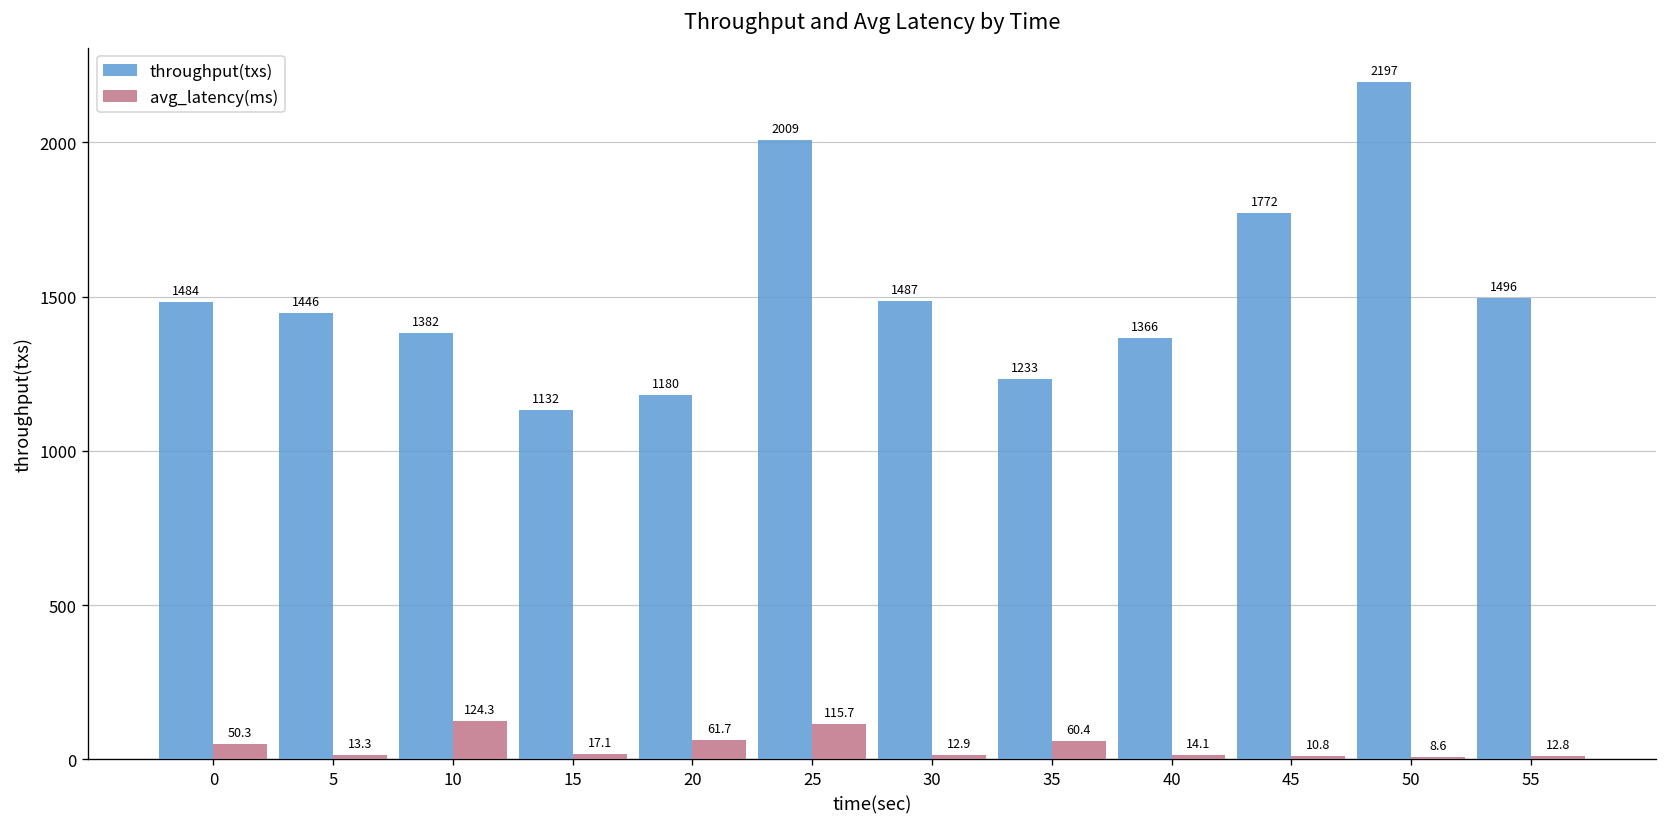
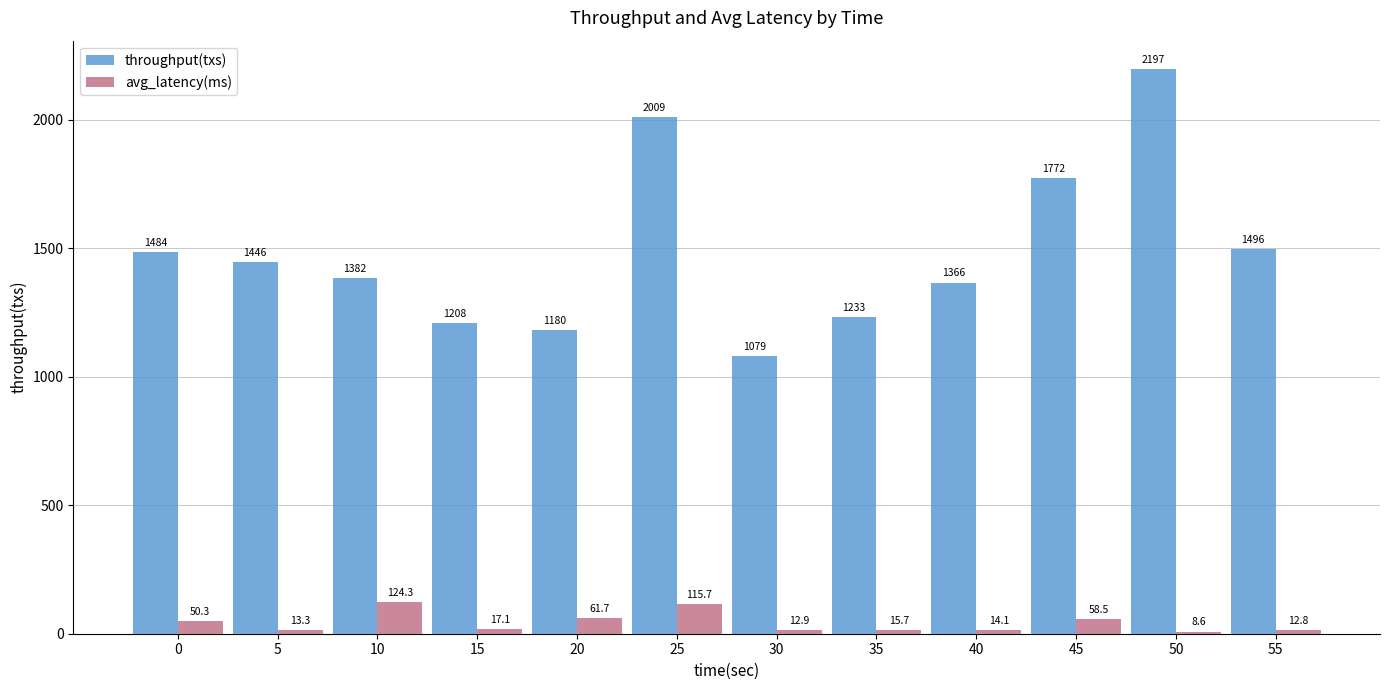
throughput(txs), 15: 1132 -> 1208
throughput(txs), 30: 1487 -> 1079
avg_latency(ms), 35: 60.4 -> 15.7
avg_latency(ms), 45: 10.8 -> 58.5
